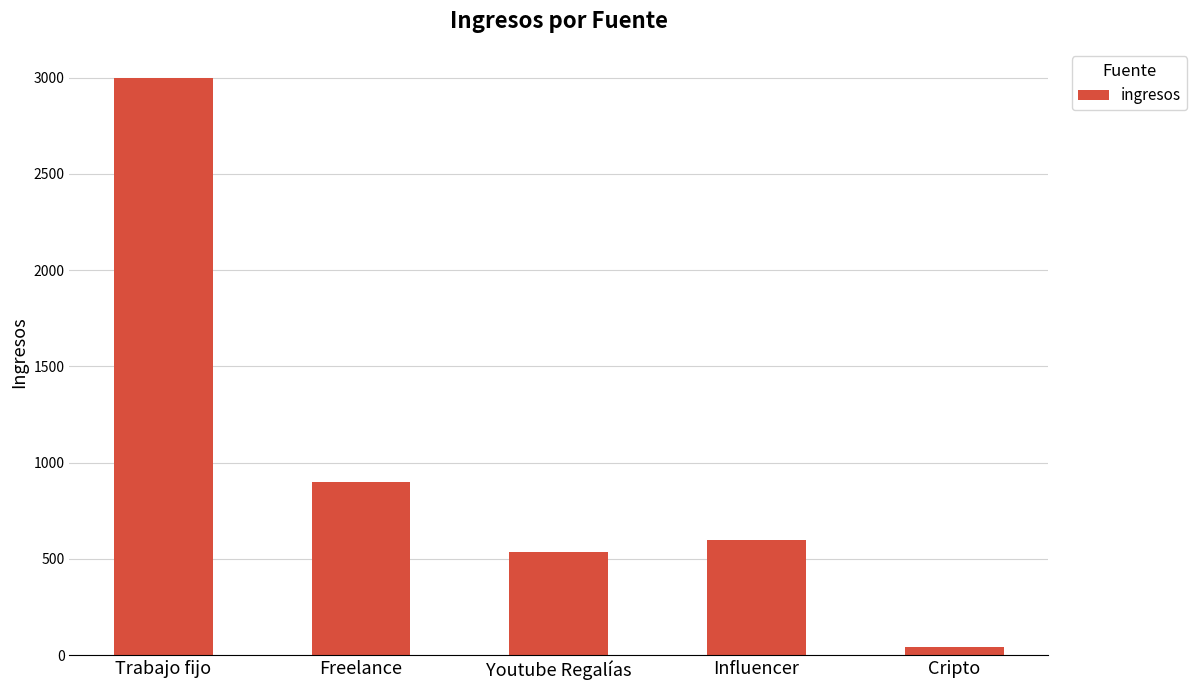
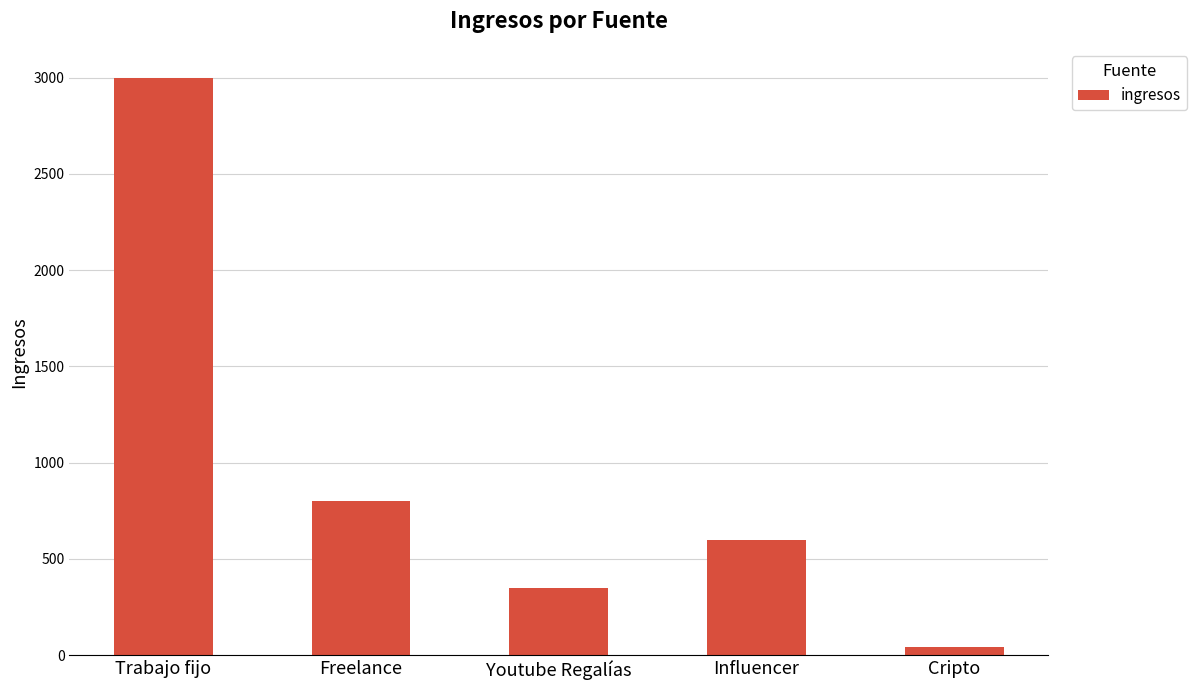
Freelance: 900 -> 800
Youtube Regalías: 530 -> 350
